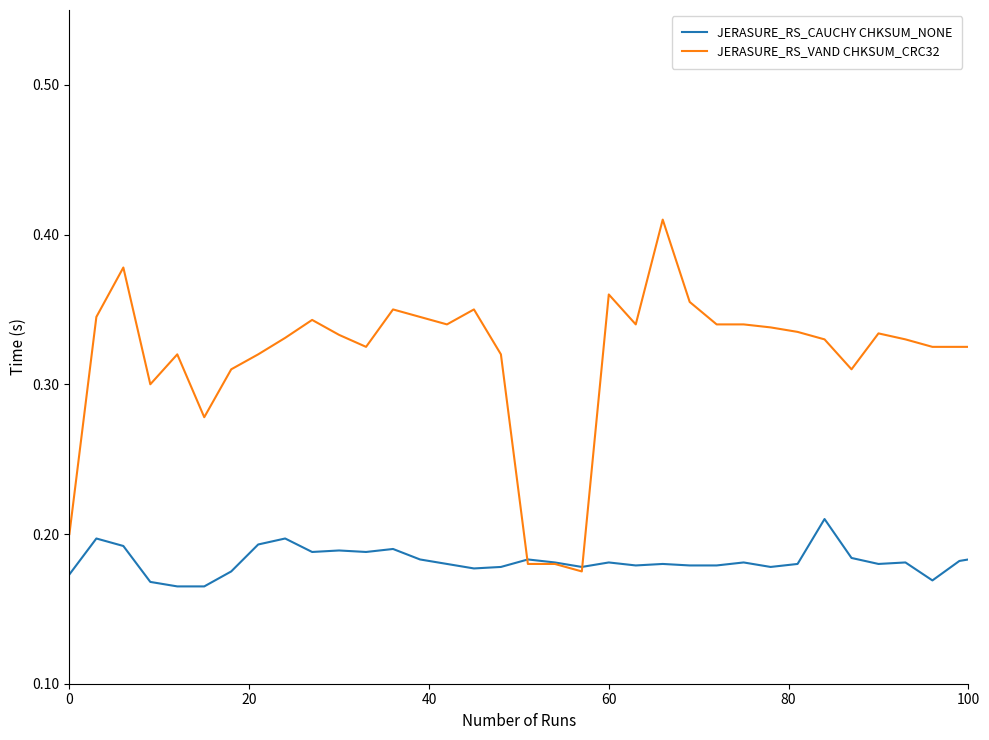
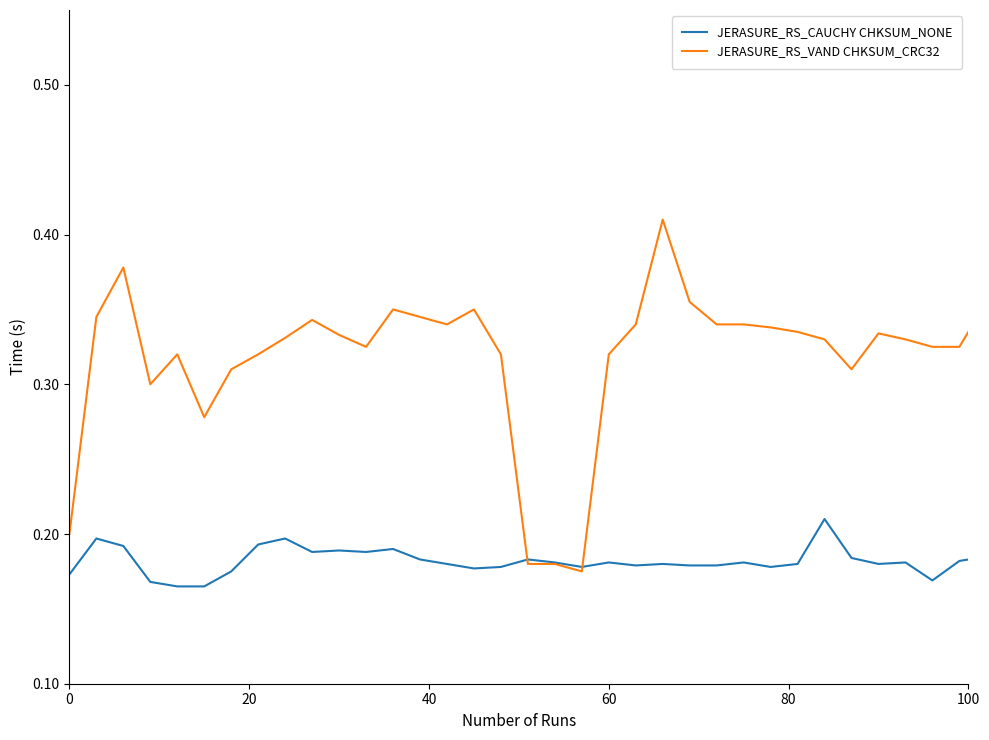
JERASURE_RS_VAND CHKSUM_CRC32, 60: 0.36 -> 0.32
JERASURE_RS_VAND CHKSUM_CRC32, 100: 0.325 -> 0.335
